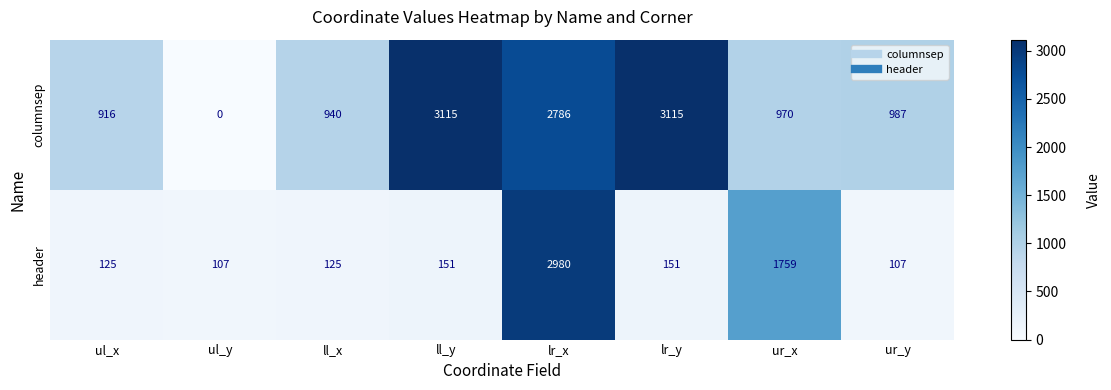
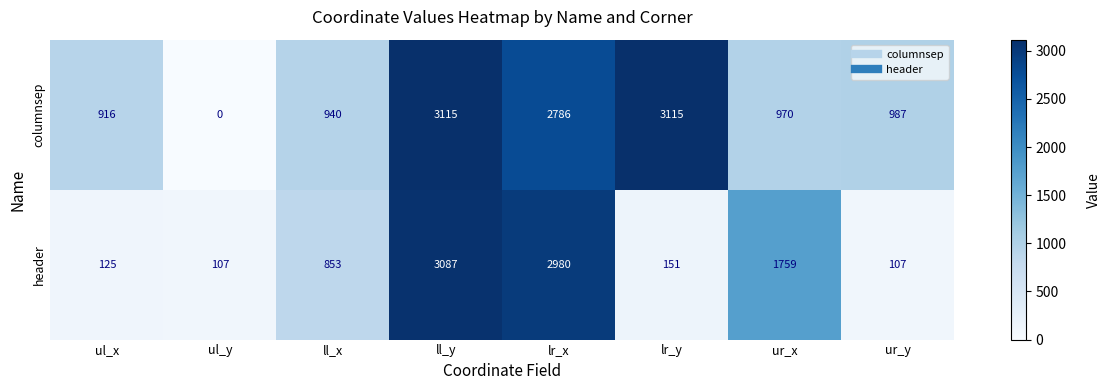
header, ll_x: 125 -> 853
header, ll_y: 151 -> 3087
